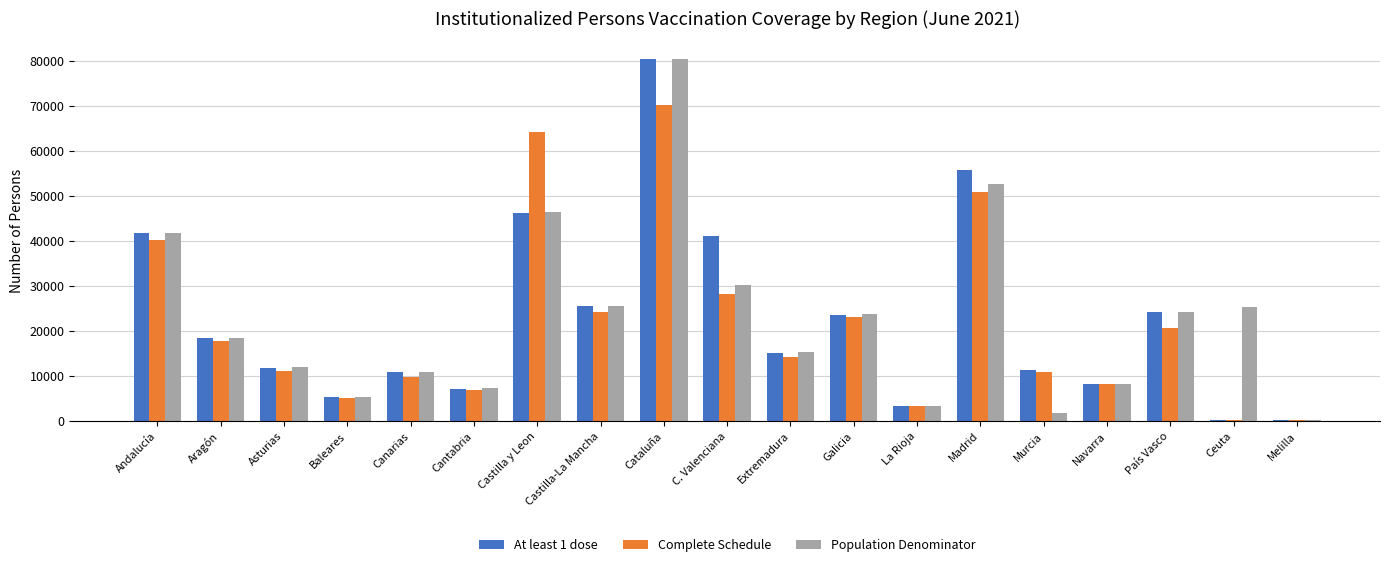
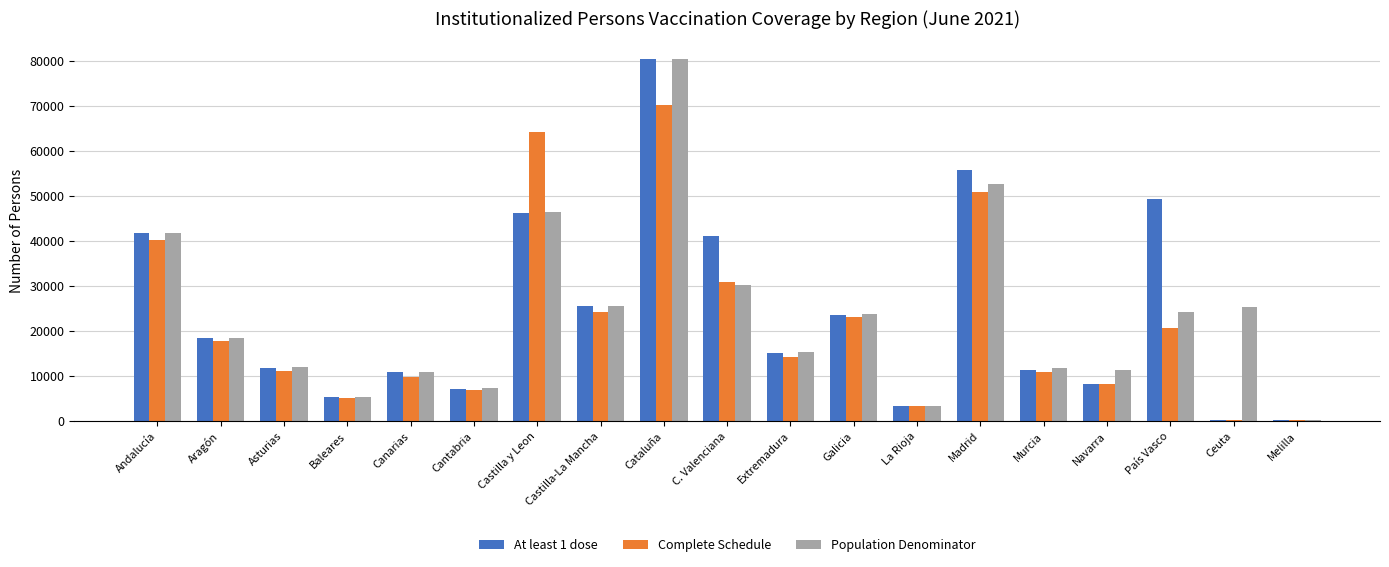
Complete Schedule, C. Valenciana: 28000 -> 31000
Population Denominator, Murcia: 2000 -> 12000
Population Denominator, Navarra: 8000 -> 11000
At least 1 dose, País Vasco: 24000 -> 49000
